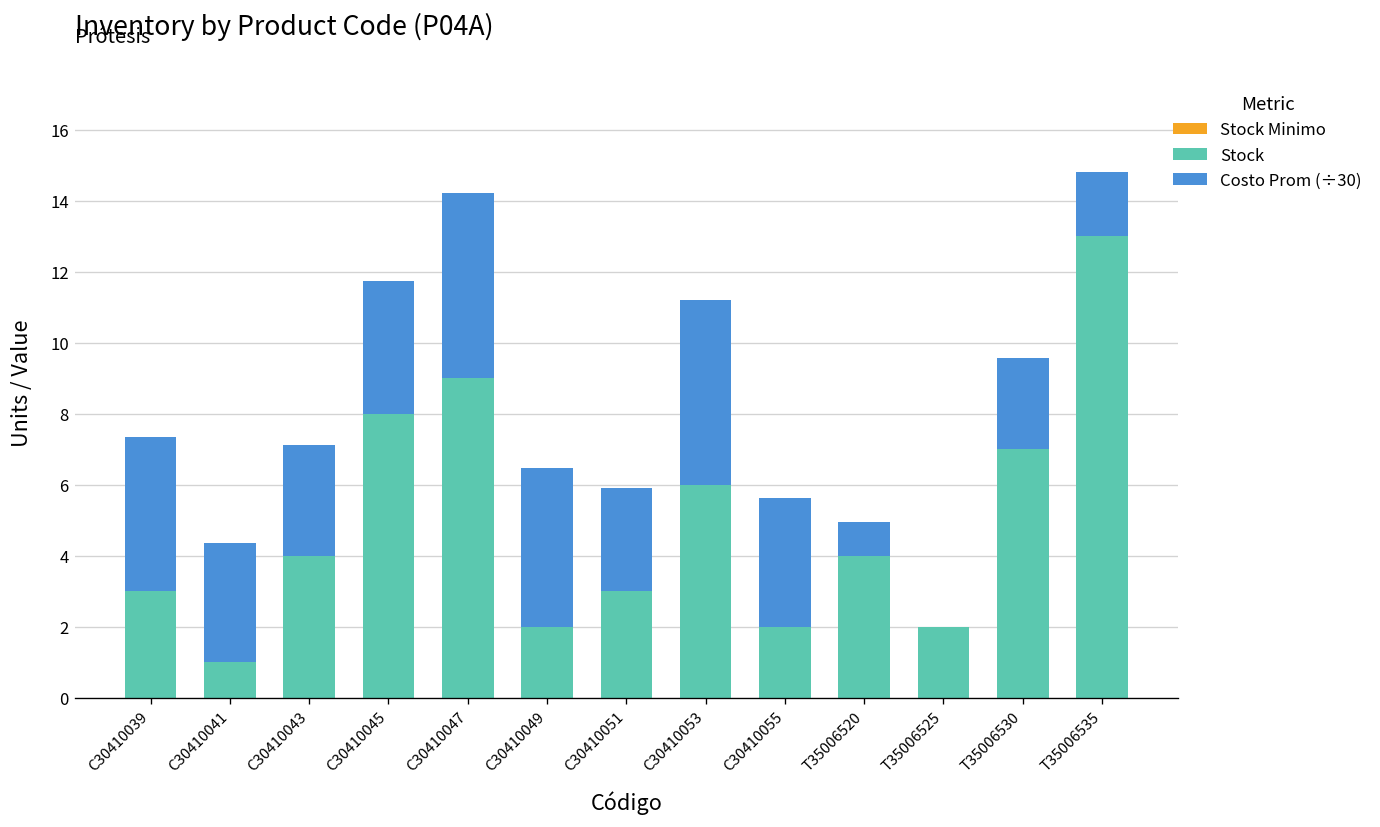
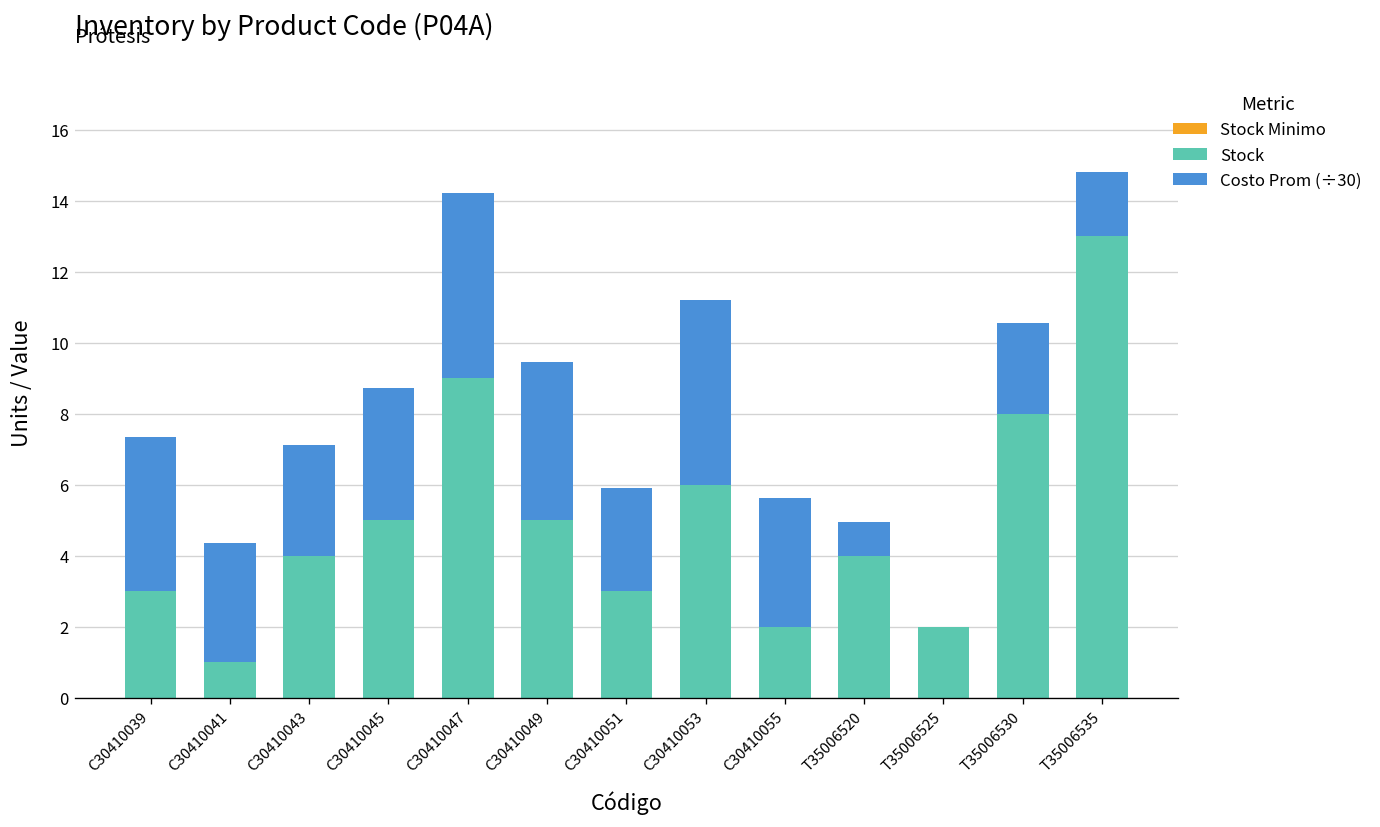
Stock, C30410045: 8 -> 5
Stock, C30410049: 2 -> 5
Stock, T35006530: 7 -> 8
